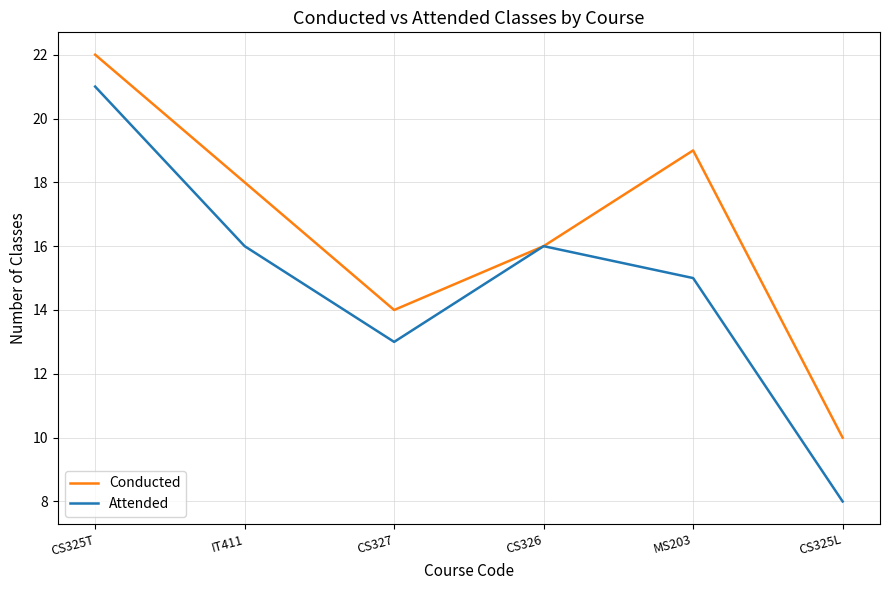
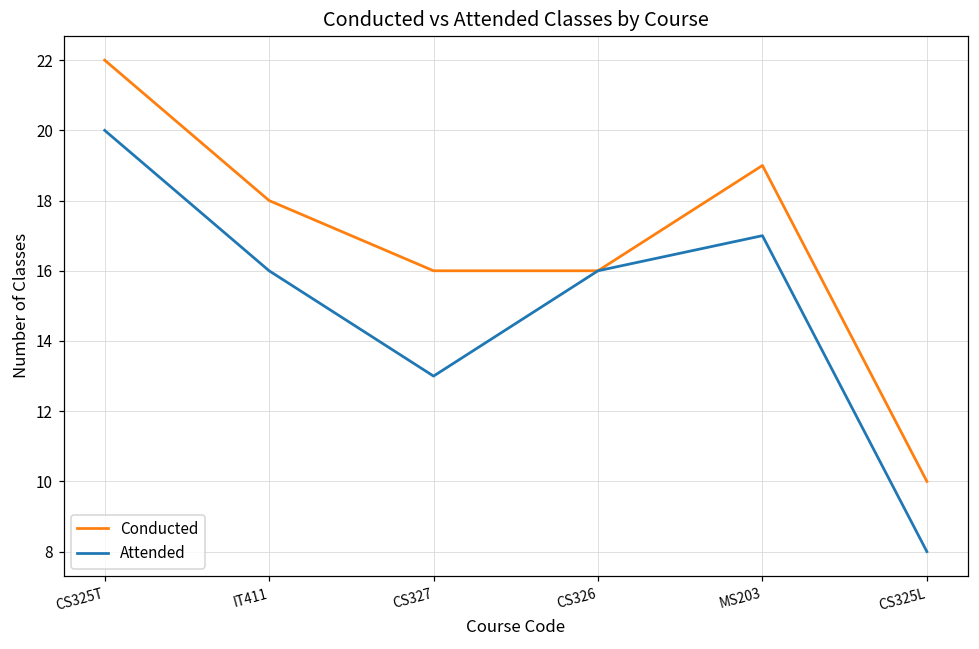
Attended, CS325T: 21 -> 20
Conducted, CS327: 14 -> 16
Attended, MS203: 15 -> 17
